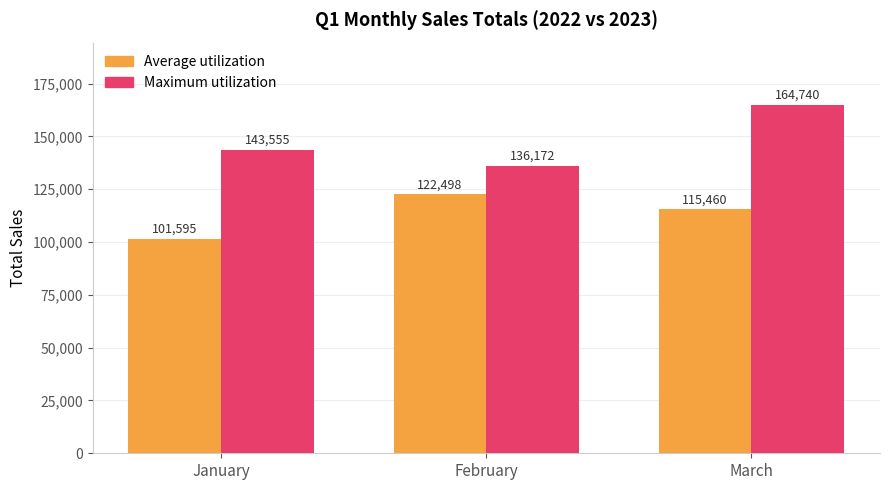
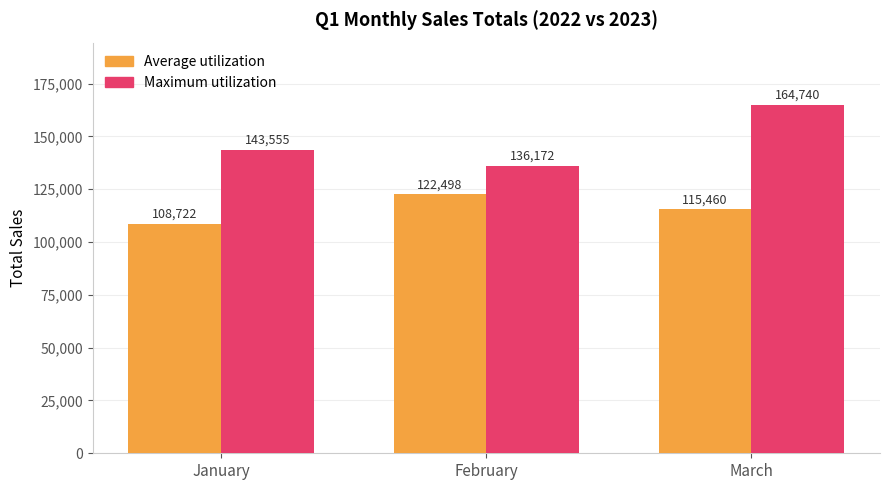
Average utilization, January: 101,595 -> 108,722
